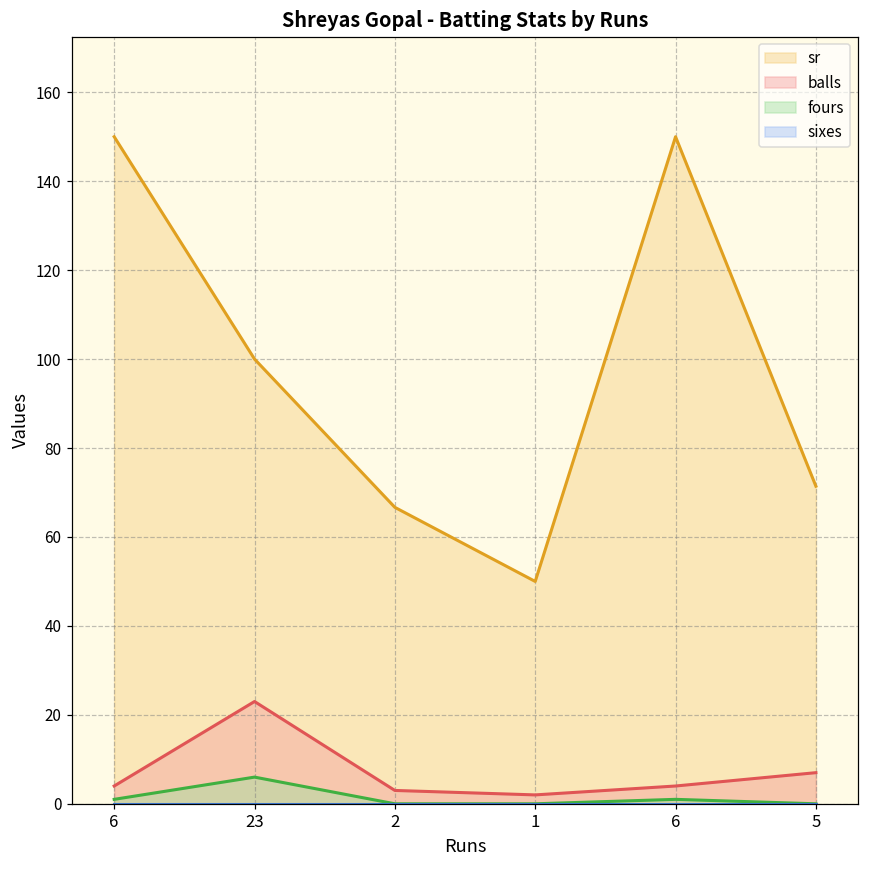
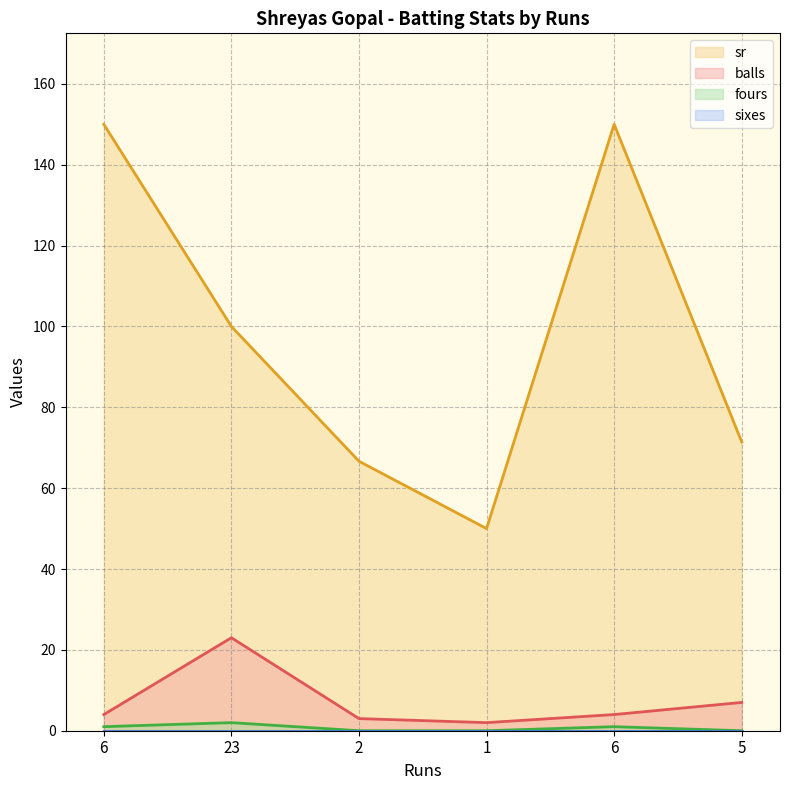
fours, 23: 6 -> 2
